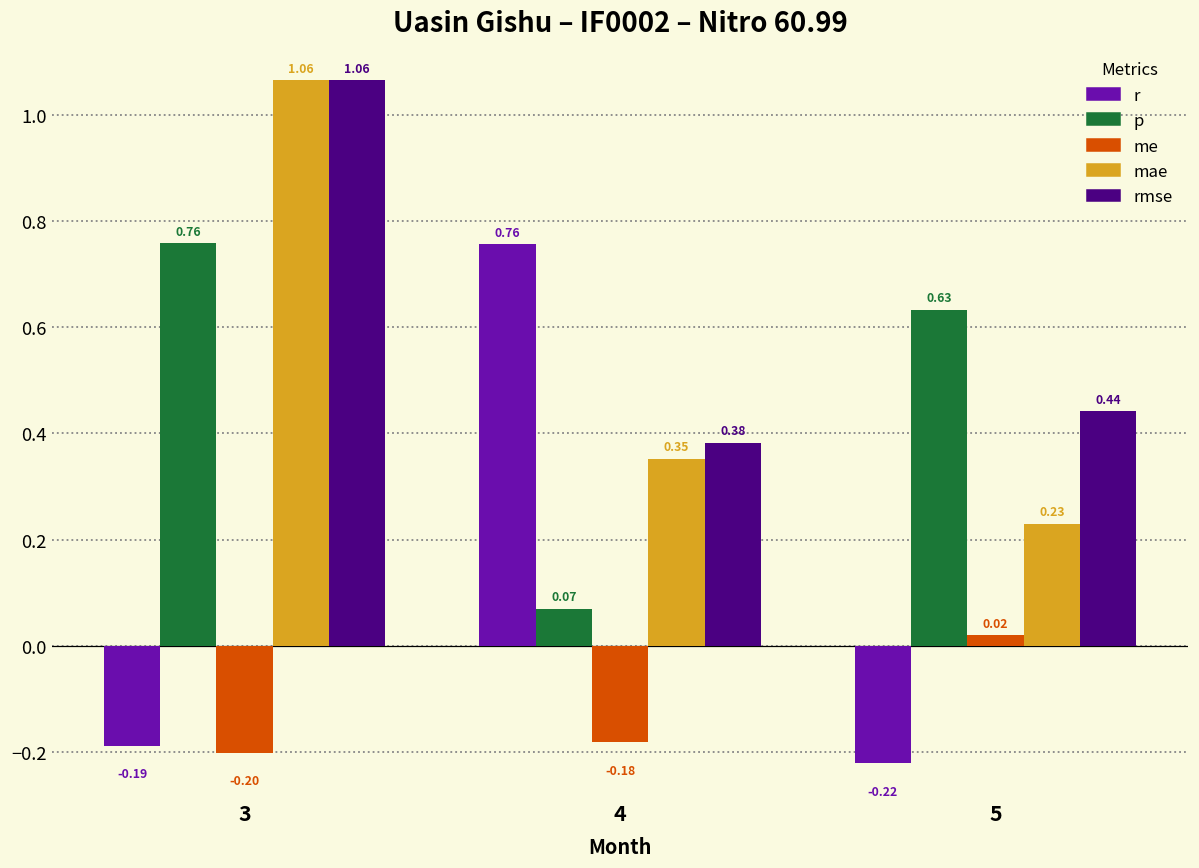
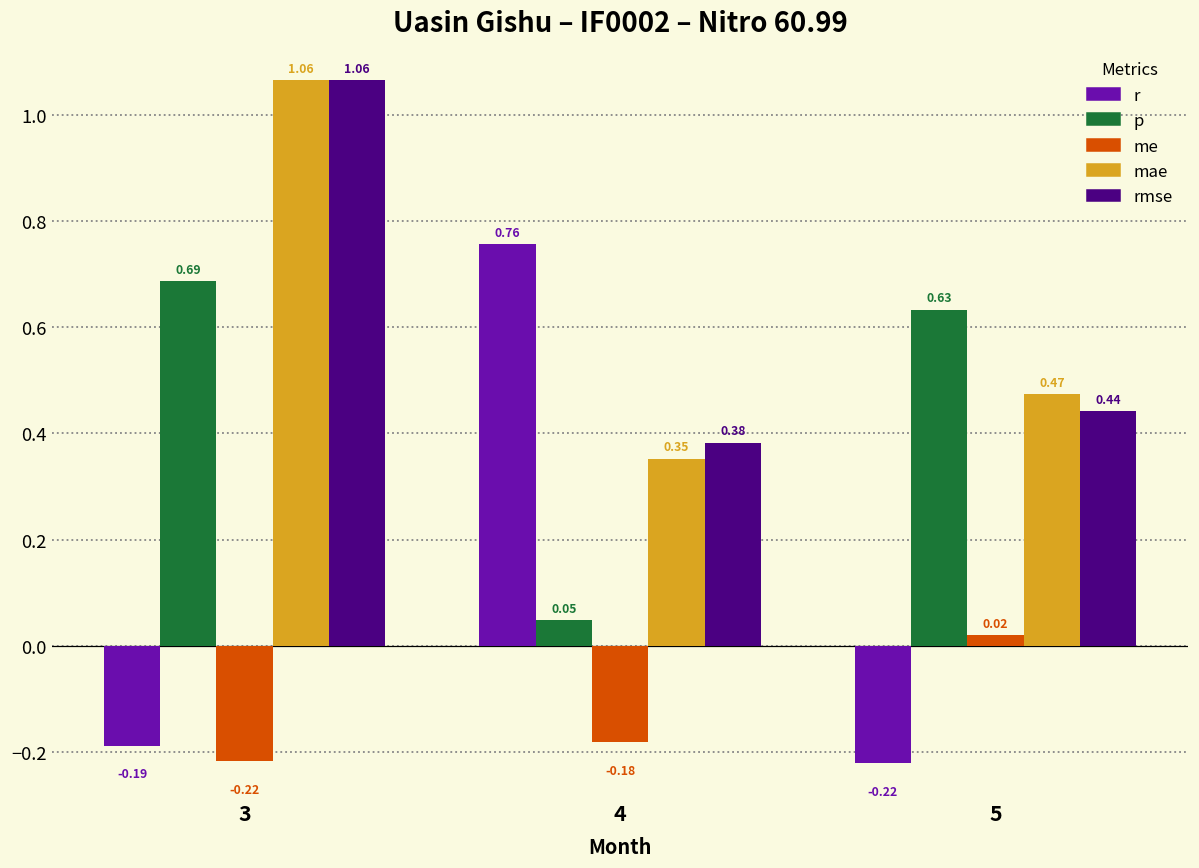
p, 3: 0.76 -> 0.69
me, 3: -0.20 -> -0.22
p, 4: 0.07 -> 0.05
mae, 5: 0.23 -> 0.47
